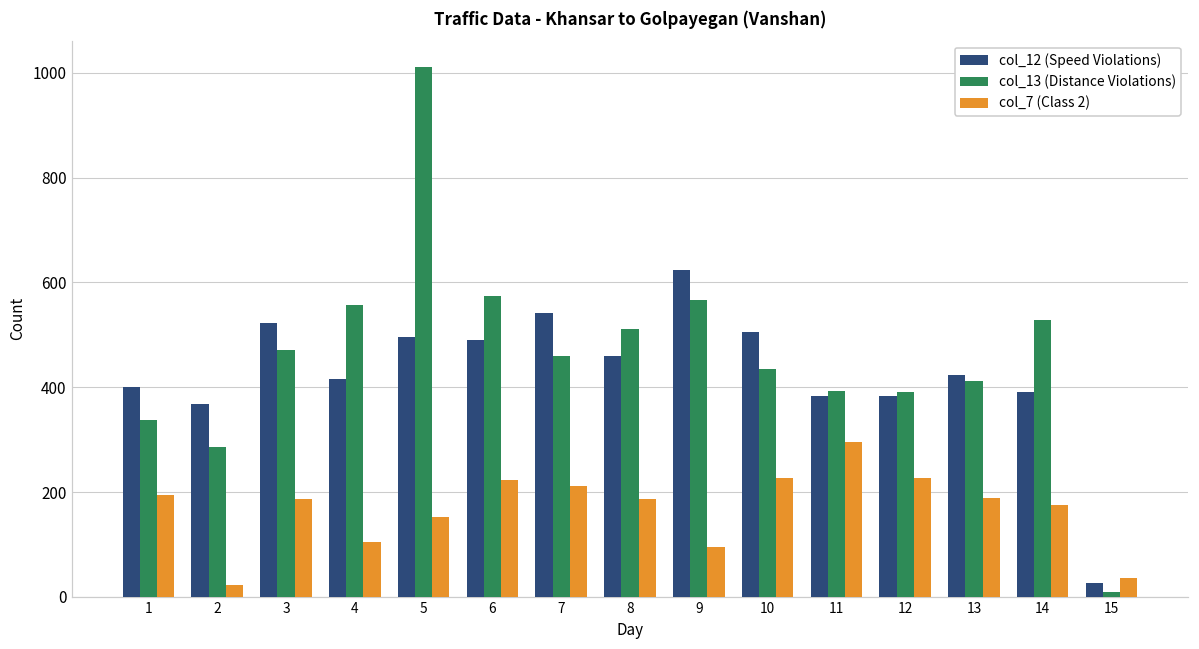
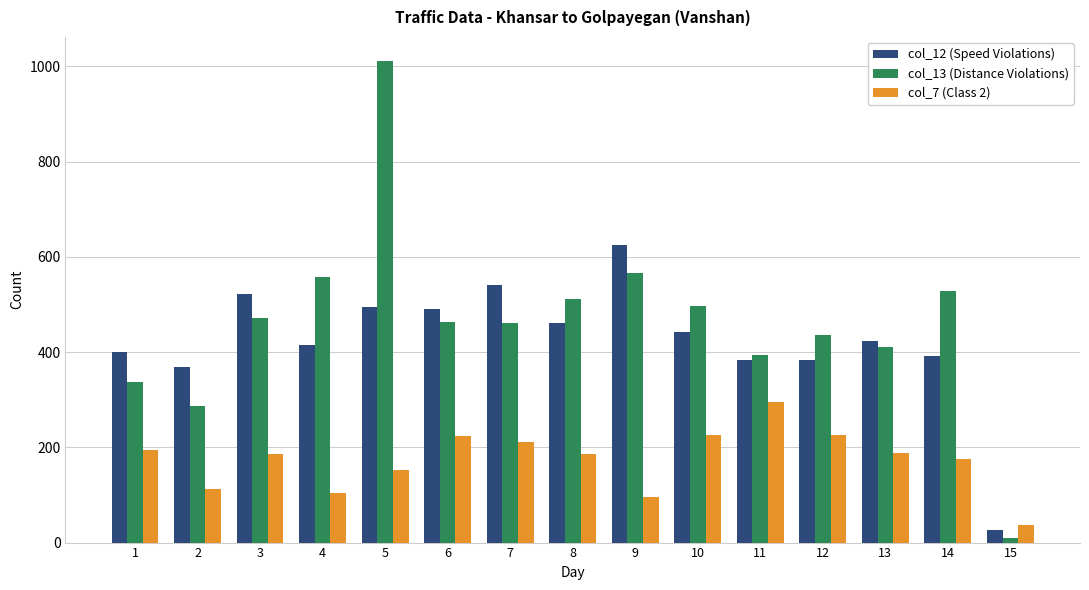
col_7 (Class 2), 2: 20 -> 110
col_13 (Distance Violations), 6: 580 -> 460
col_12 (Speed Violations), 10: 510 -> 440
col_13 (Distance Violations), 10: 440 -> 500
col_13 (Distance Violations), 12: 390 -> 440
